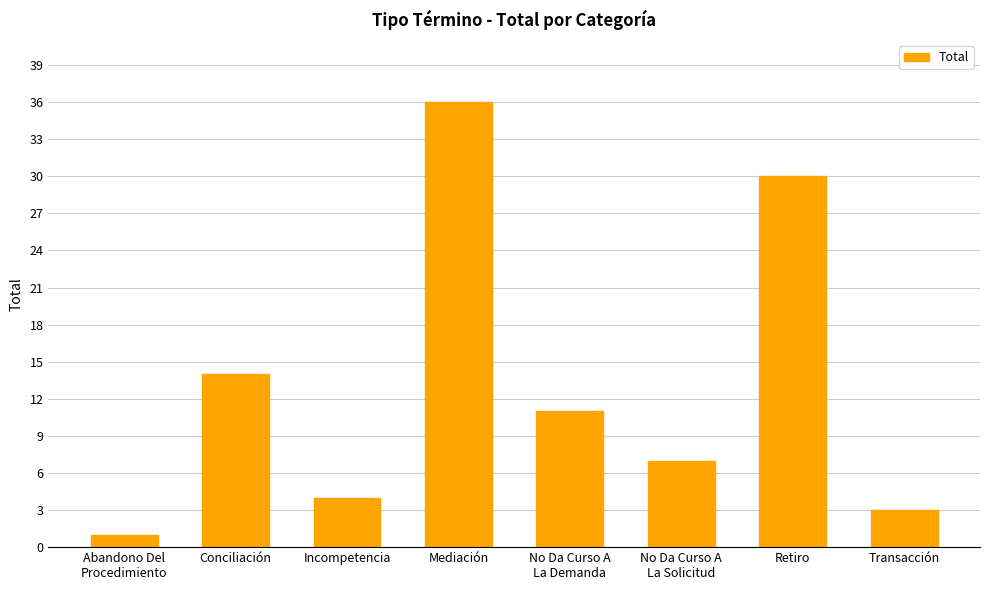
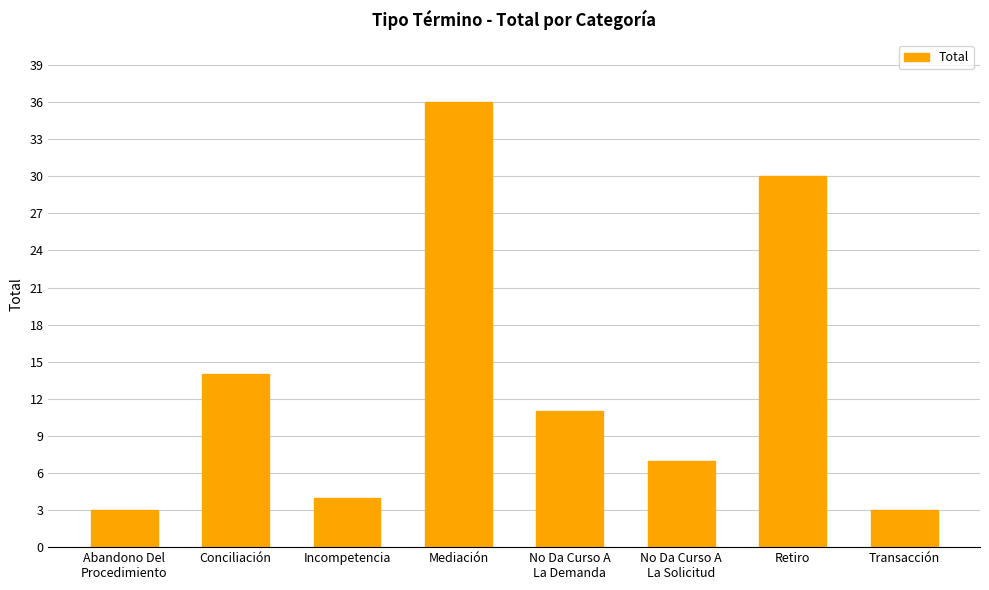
Abandono Del Procedimiento: 1 -> 3
